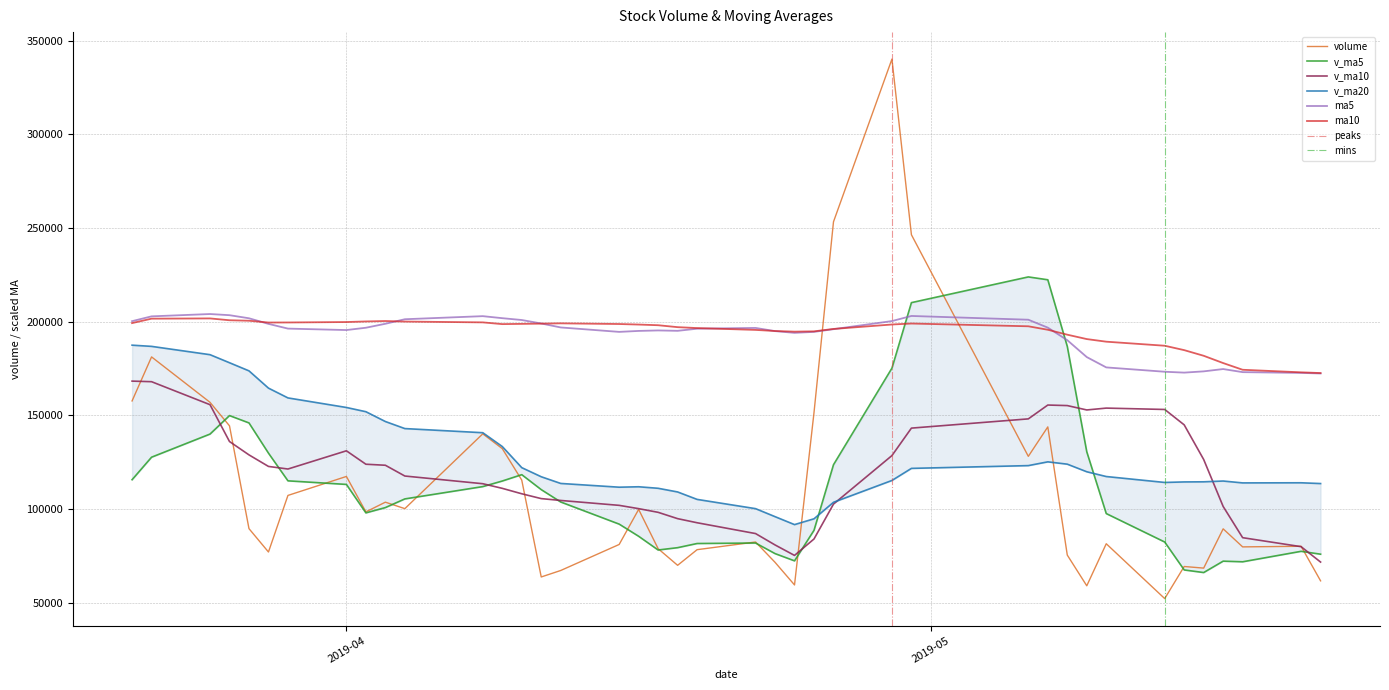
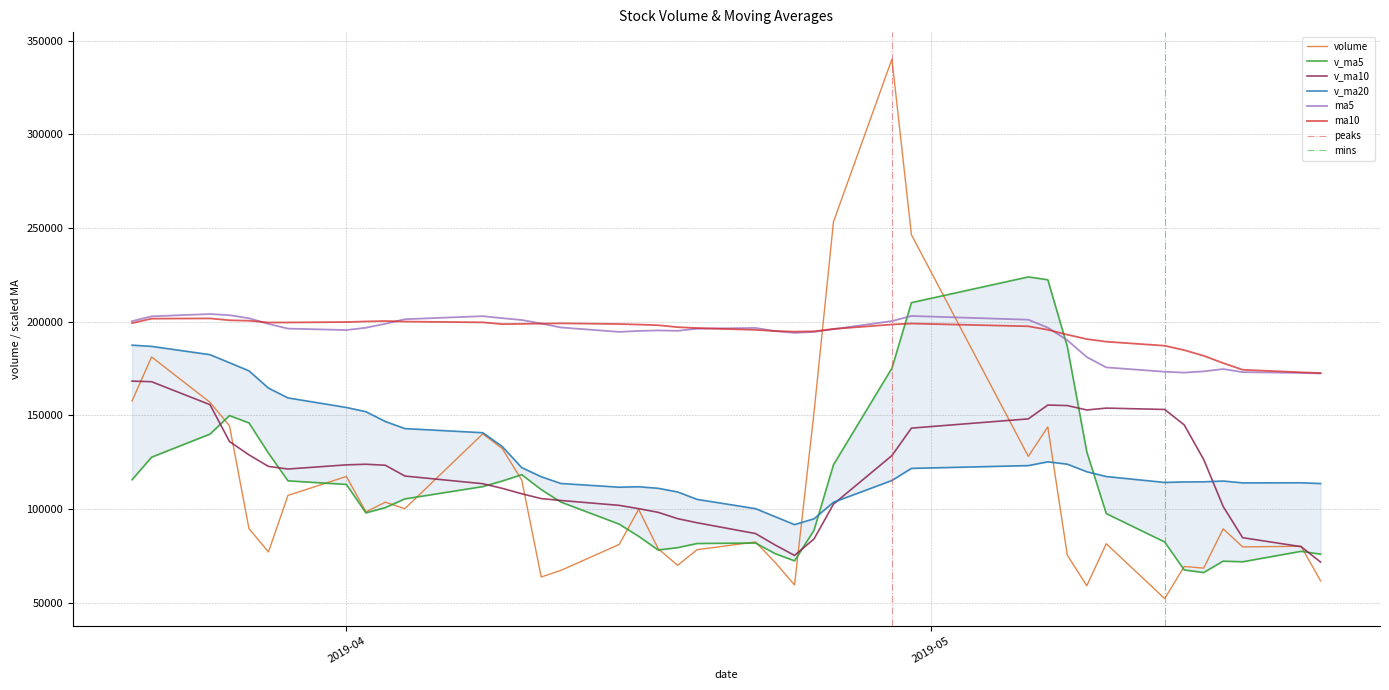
v_ma10, 2019-04: 131000 -> 124000
